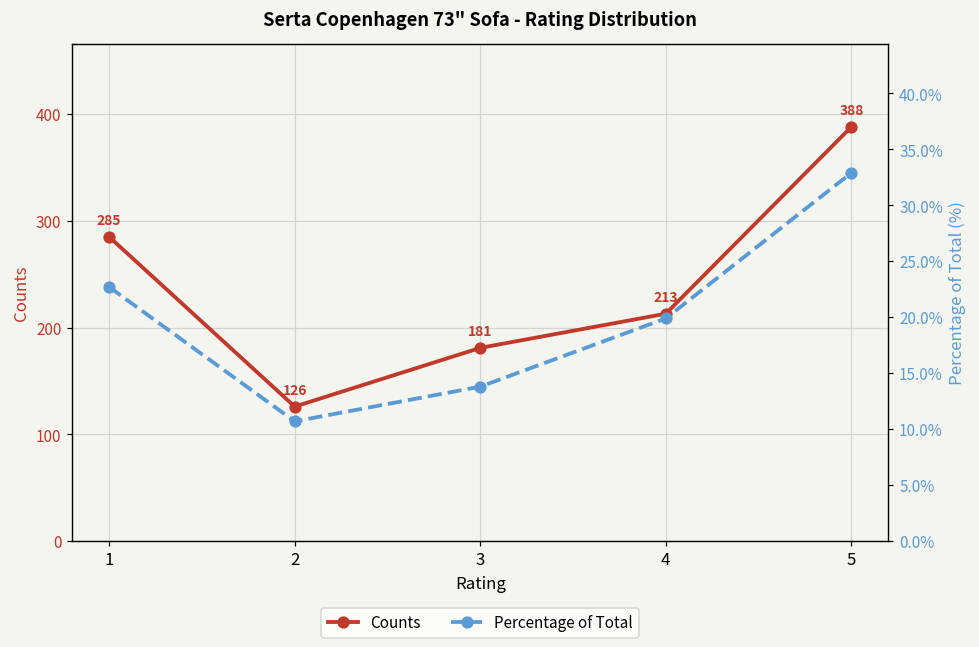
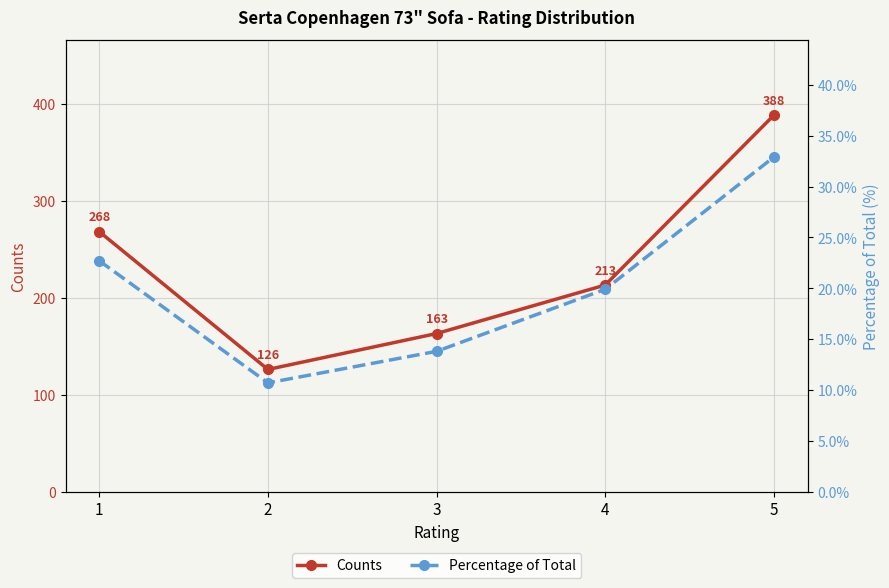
Counts, 1: 285 -> 268
Counts, 3: 181 -> 163
